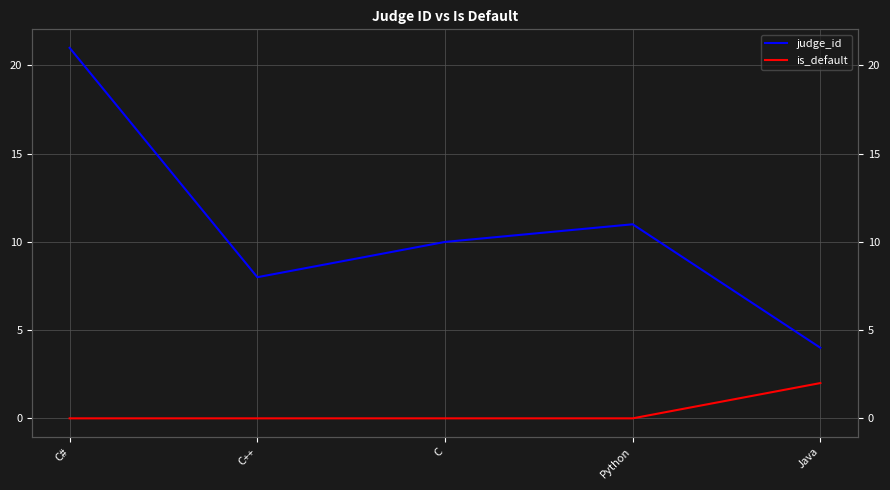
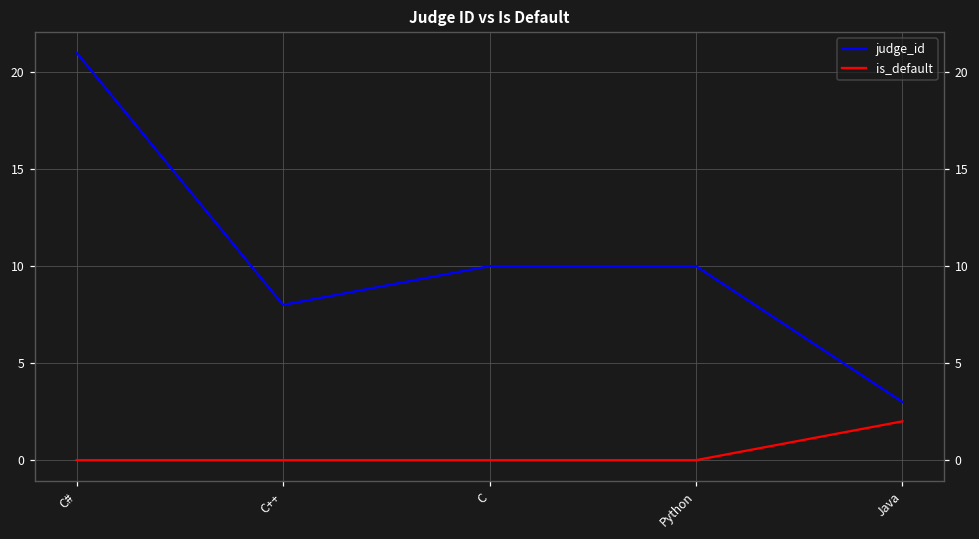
judge_id, Python: 11 -> 10
judge_id, Java: 4 -> 3
